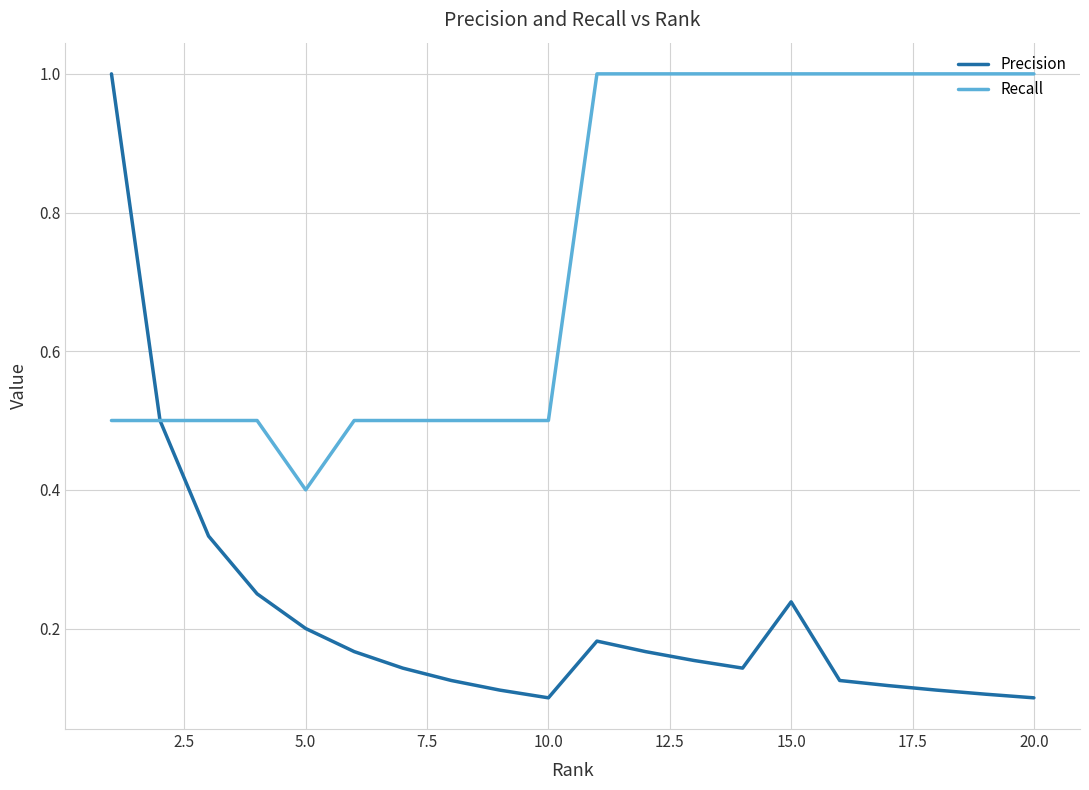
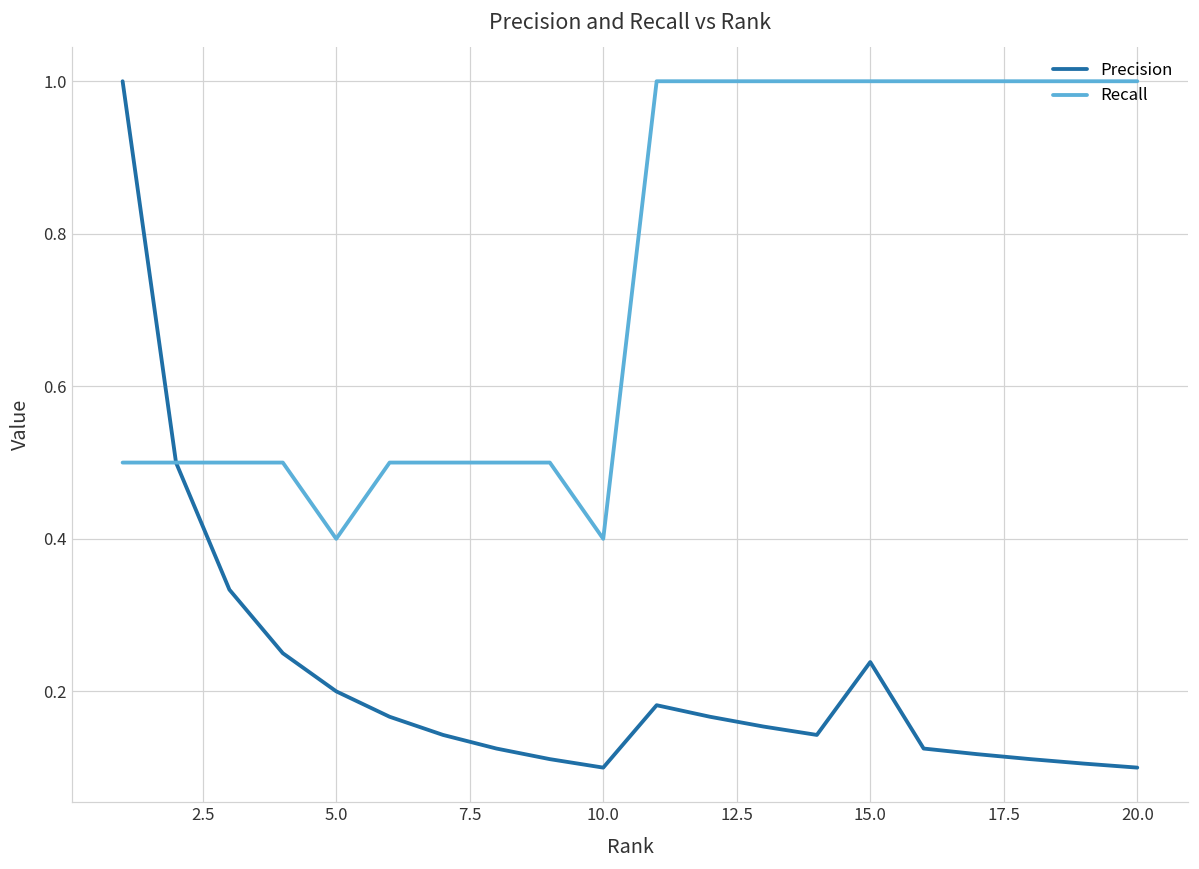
Recall, 10.0: 0.5 -> 0.4
